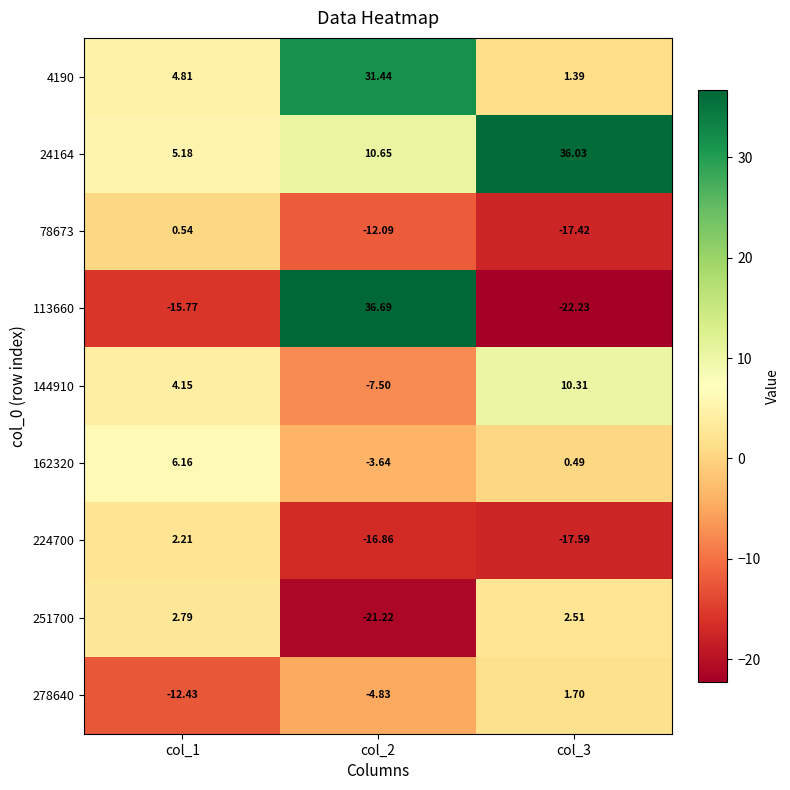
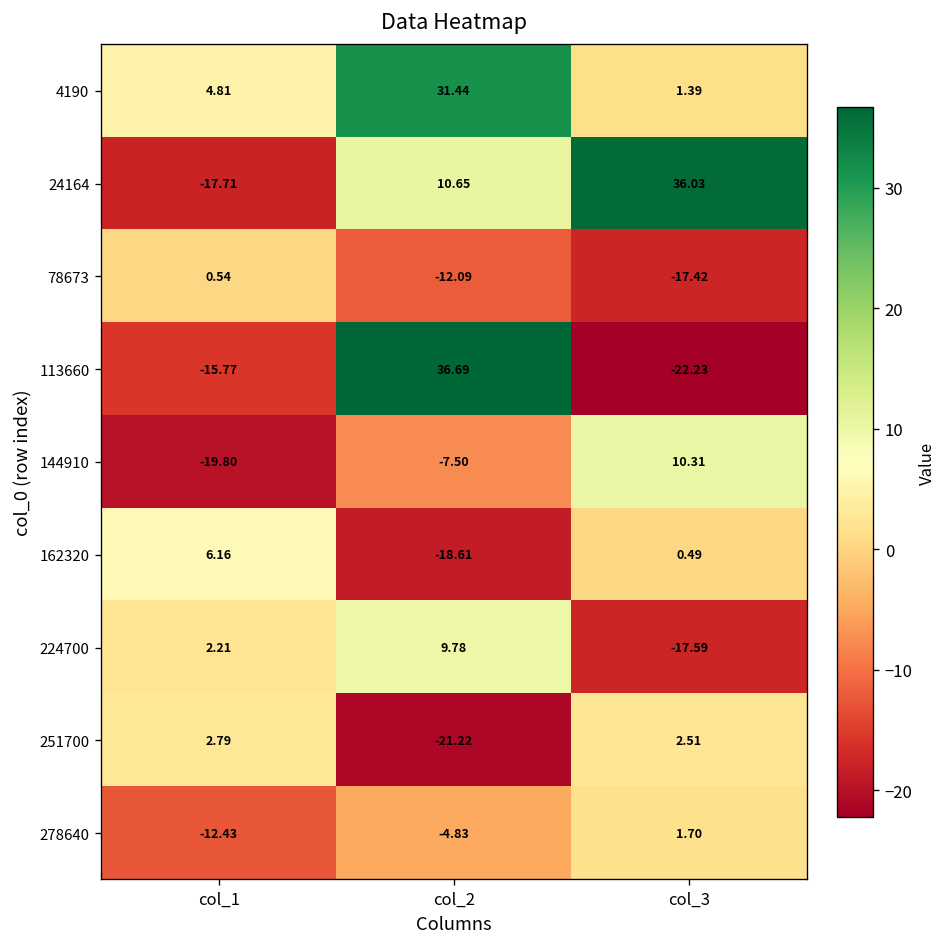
24164, col_1: 5.18 -> -17.71
144910, col_1: 4.15 -> -19.80
162320, col_2: -3.64 -> -18.61
224700, col_2: -16.86 -> 9.78
